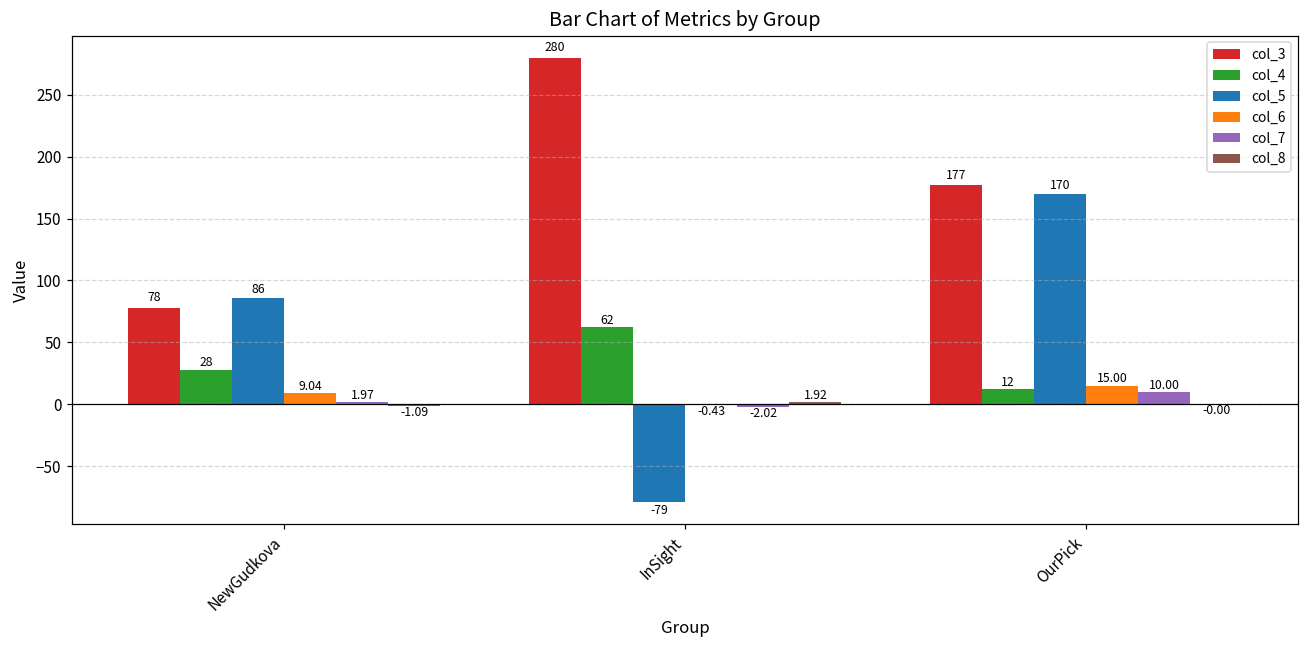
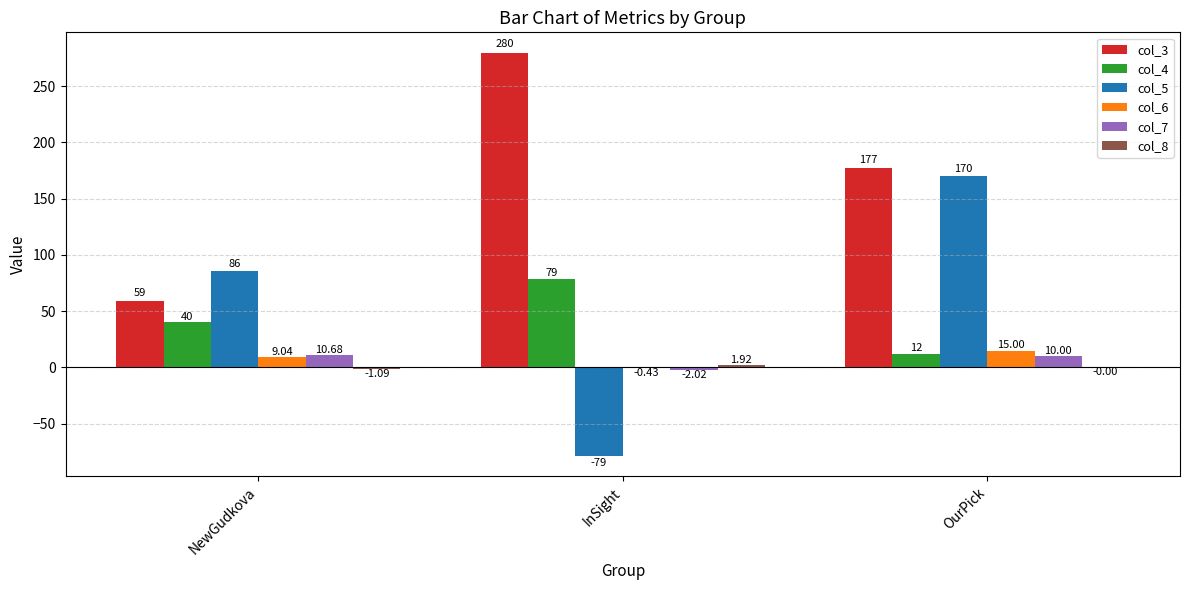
col_3, NewGudkova: 78 -> 59
col_4, NewGudkova: 28 -> 40
col_7, NewGudkova: 1.97 -> 10.68
col_4, InSight: 62 -> 79
